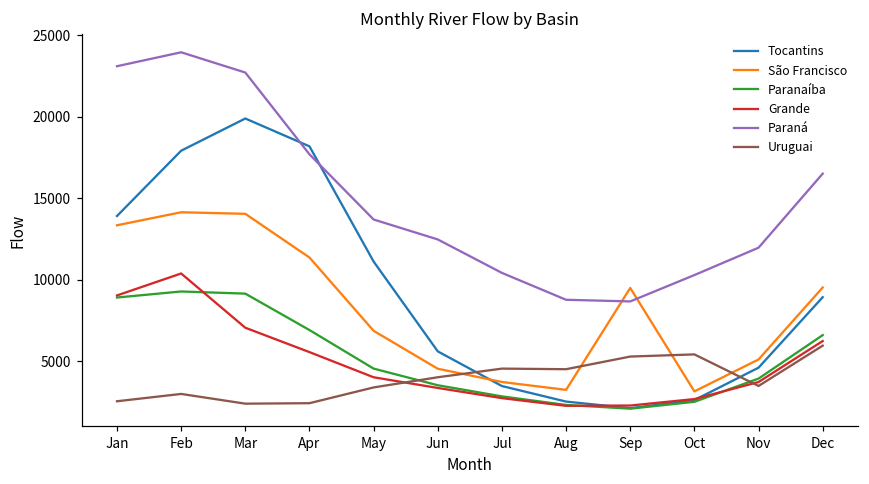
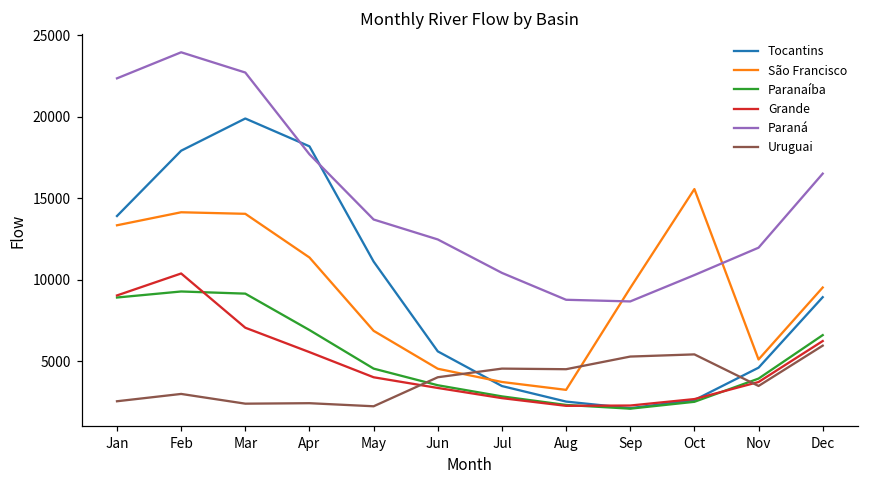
Paraná, Jan: 23100 -> 22300
Uruguai, May: 3400 -> 2200
São Francisco, Oct: 3100 -> 15600
